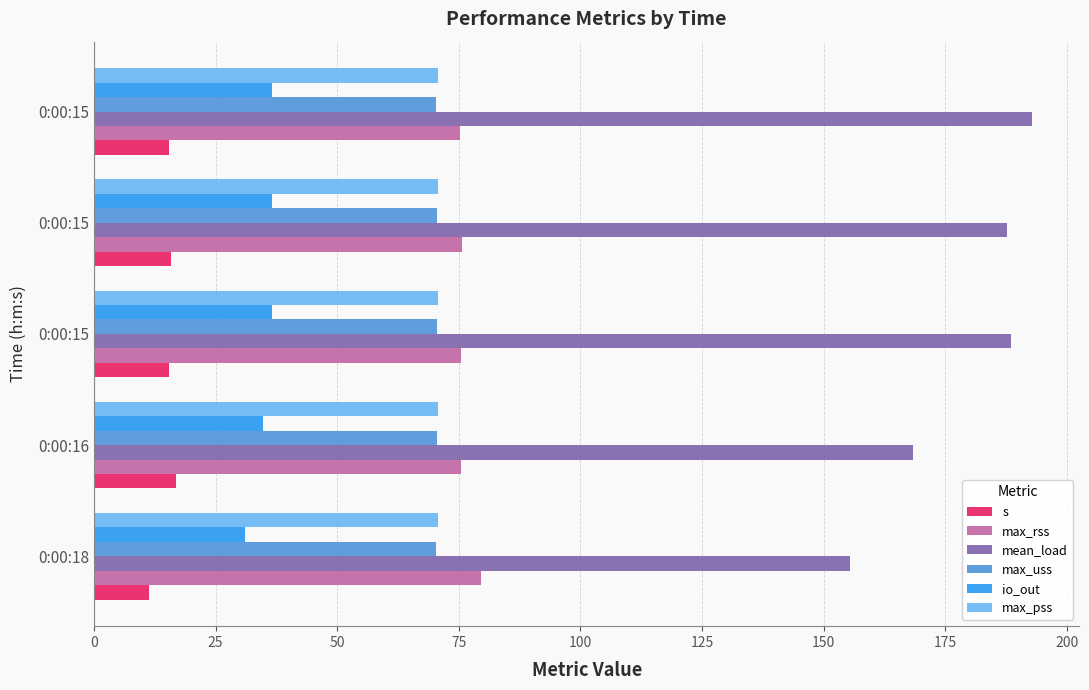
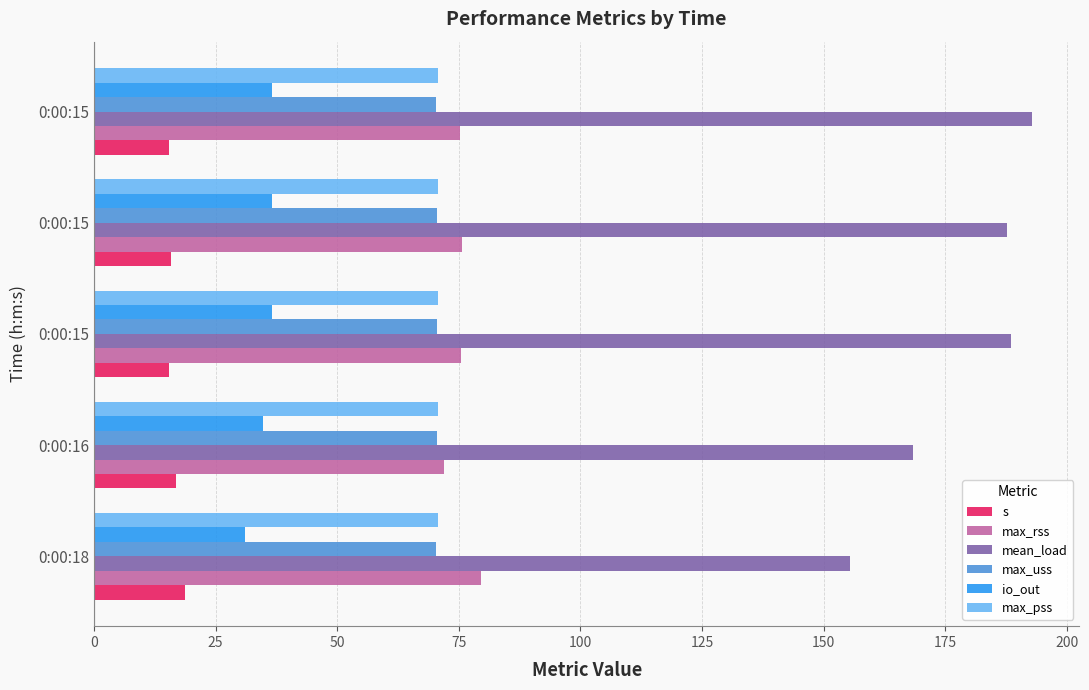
max_rss, 0:00:16: 75 -> 72
s, 0:00:18: 11 -> 19
